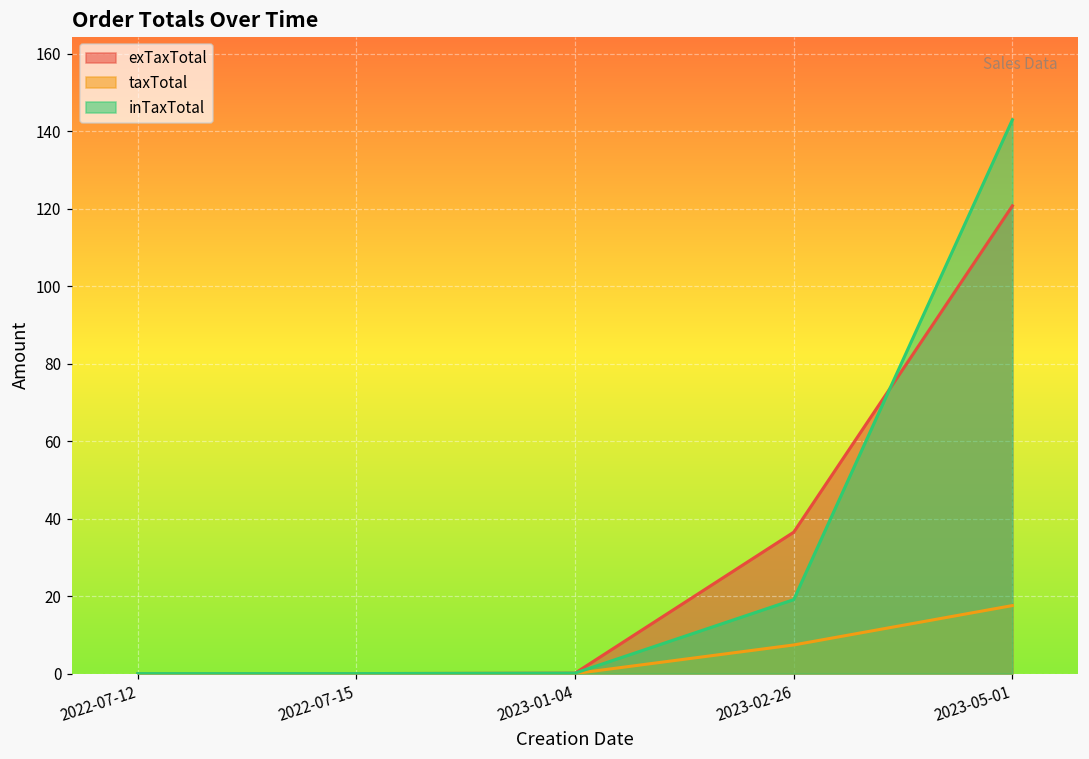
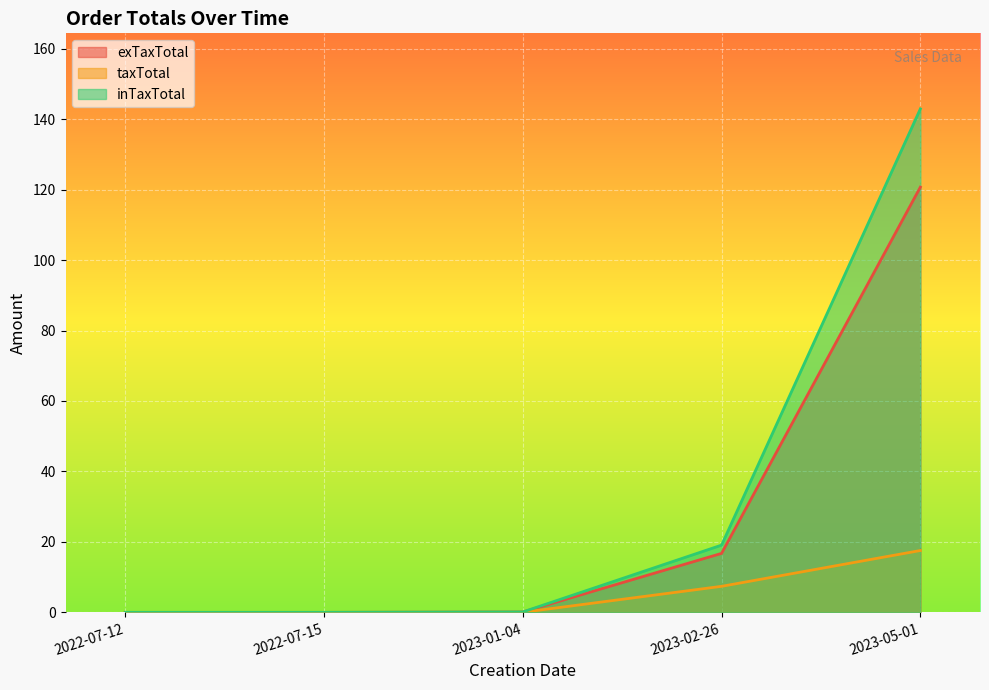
exTaxTotal, 2023-02-26: 36 -> 17
